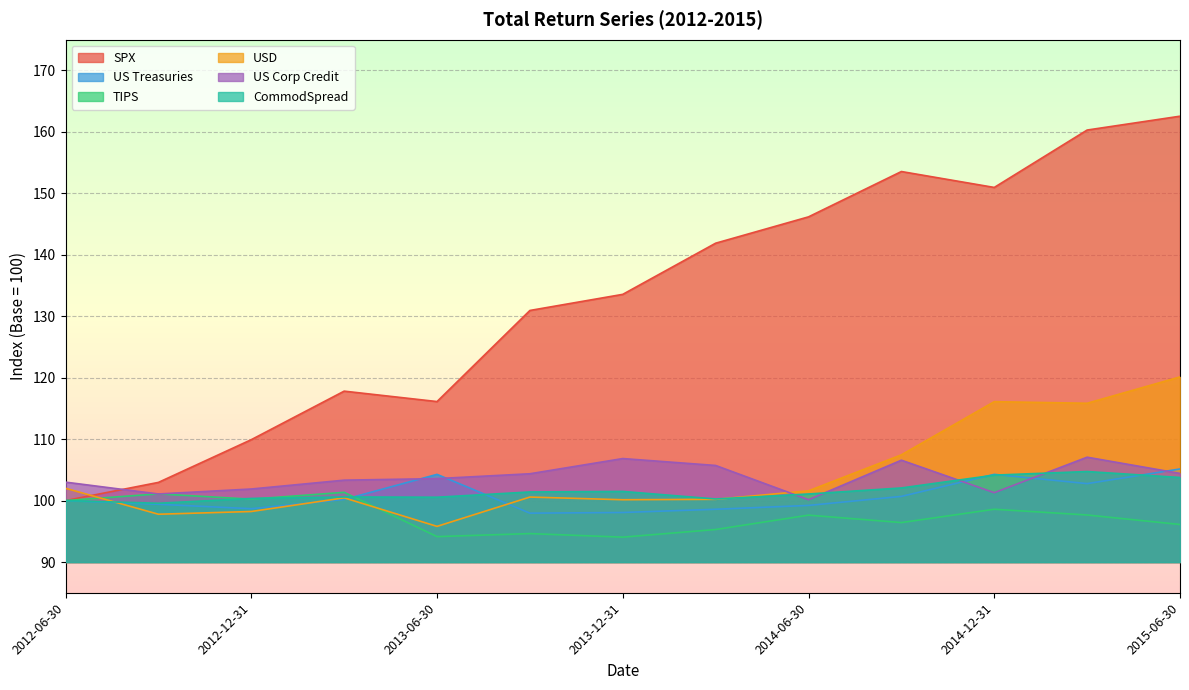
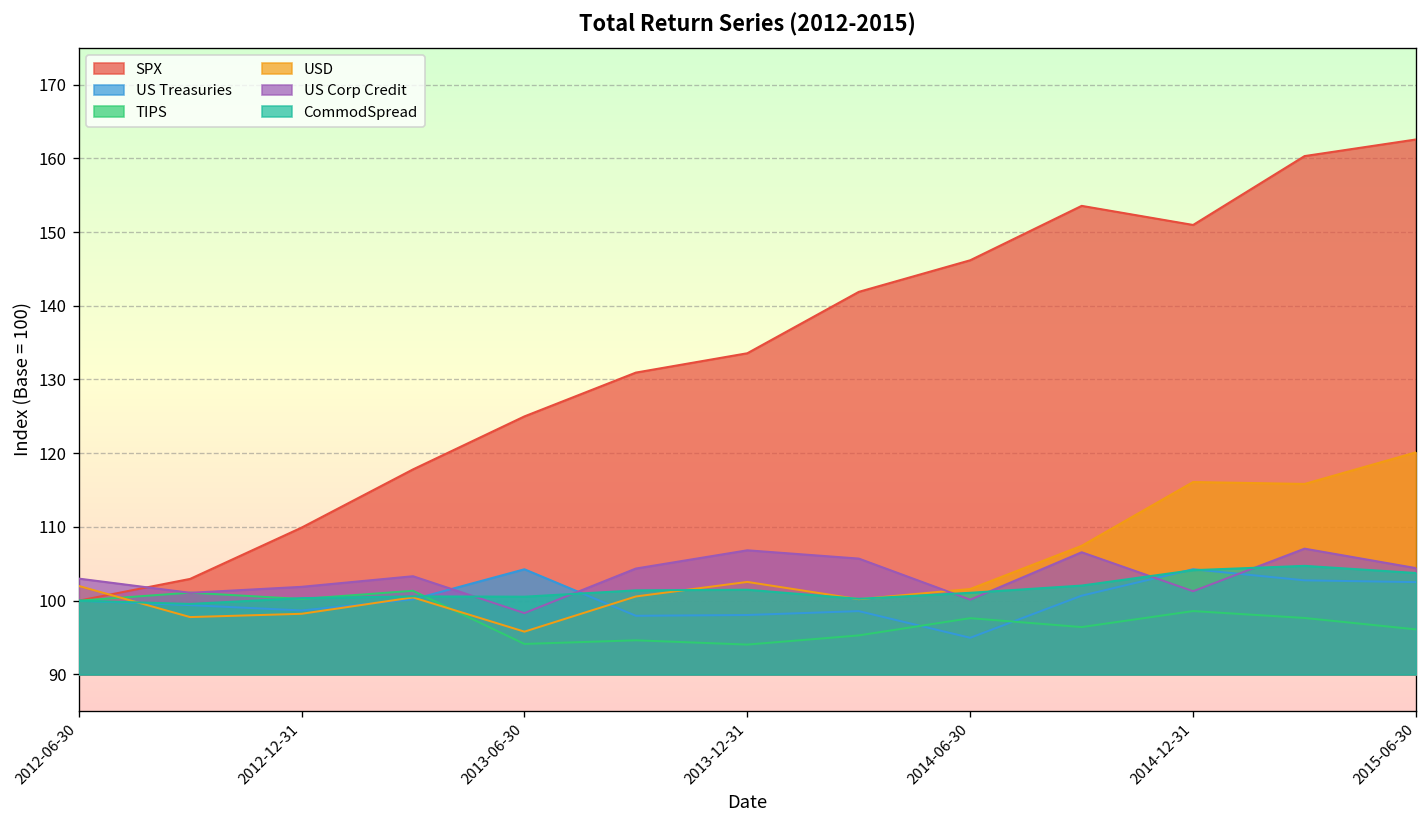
SPX, 2013-06-30: 116 -> 125
US Corp Credit, 2013-06-30: 104 -> 98
USD, 2013-12-31: 100 -> 103
US Treasuries, 2014-06-30: 99 -> 95
US Treasuries, 2015-06-30: 105 -> 103
